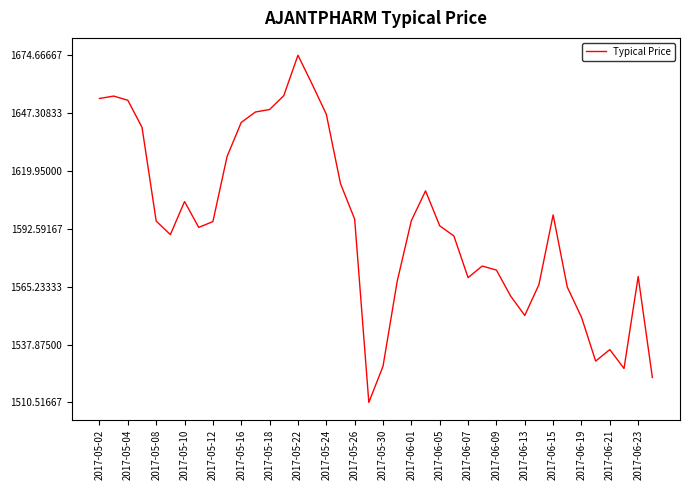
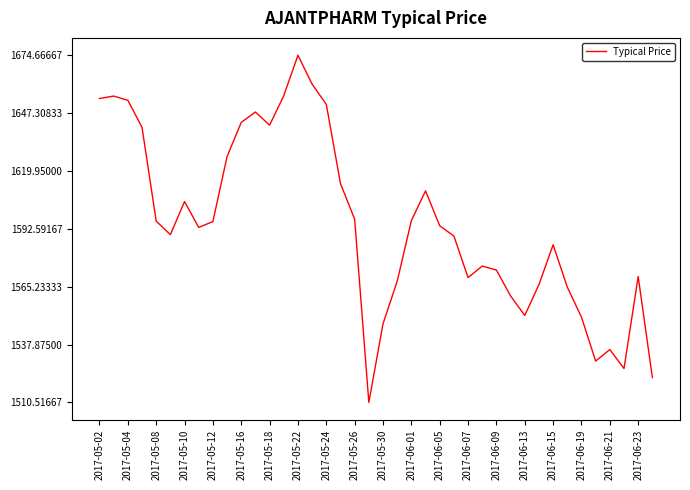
2017-05-18: 1649 -> 1642
2017-05-24: 1647 -> 1651
2017-05-30: 1528 -> 1548
2017-06-15: 1599 -> 1585
